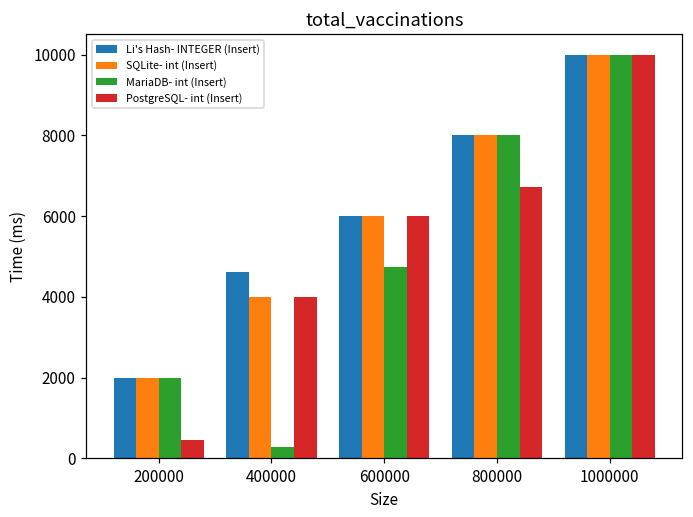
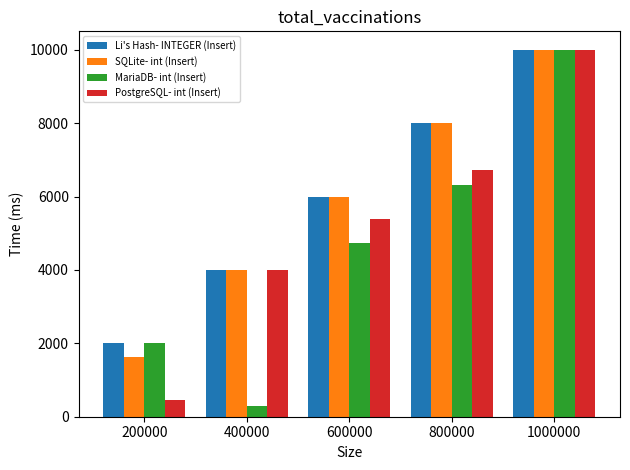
SQLite- int (Insert), 200000: 2000 -> 1600
Li's Hash- INTEGER (Insert), 400000: 4600 -> 4000
PostgreSQL- int (Insert), 600000: 6000 -> 5400
MariaDB- int (Insert), 800000: 8000 -> 6300
